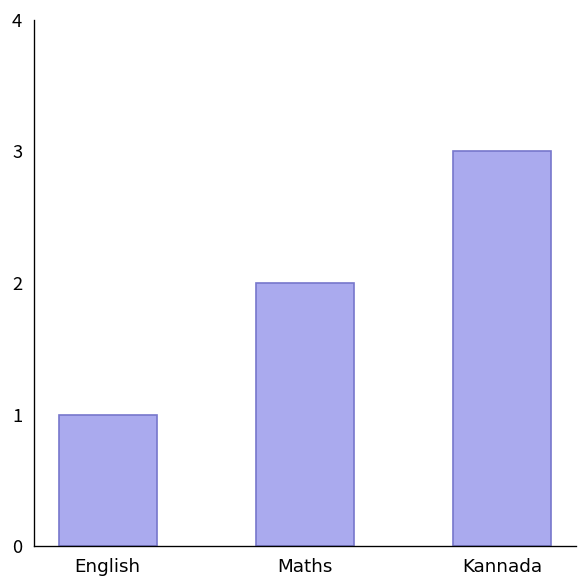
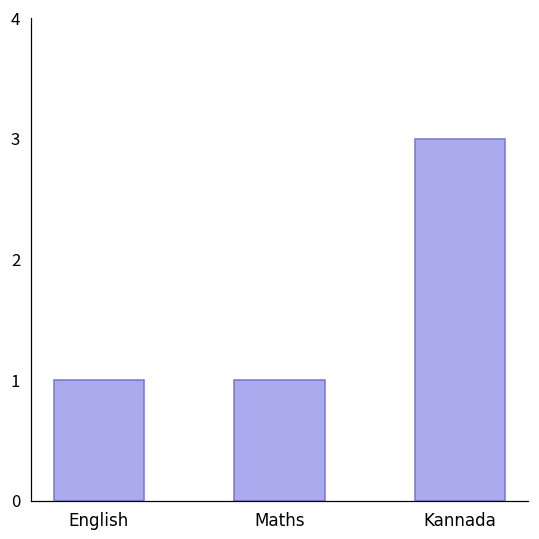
Maths: 2 -> 1
